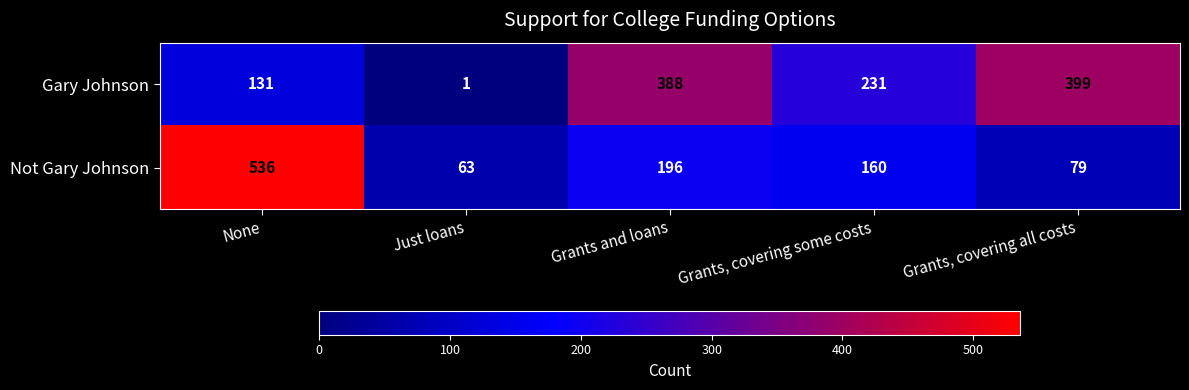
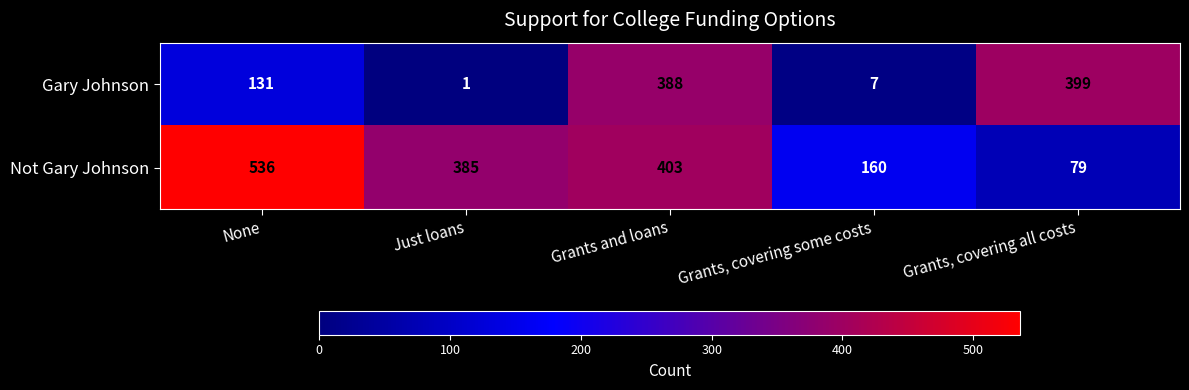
Gary Johnson, Grants, covering some costs: 231 -> 7
Not Gary Johnson, Just loans: 63 -> 385
Not Gary Johnson, Grants and loans: 196 -> 403
